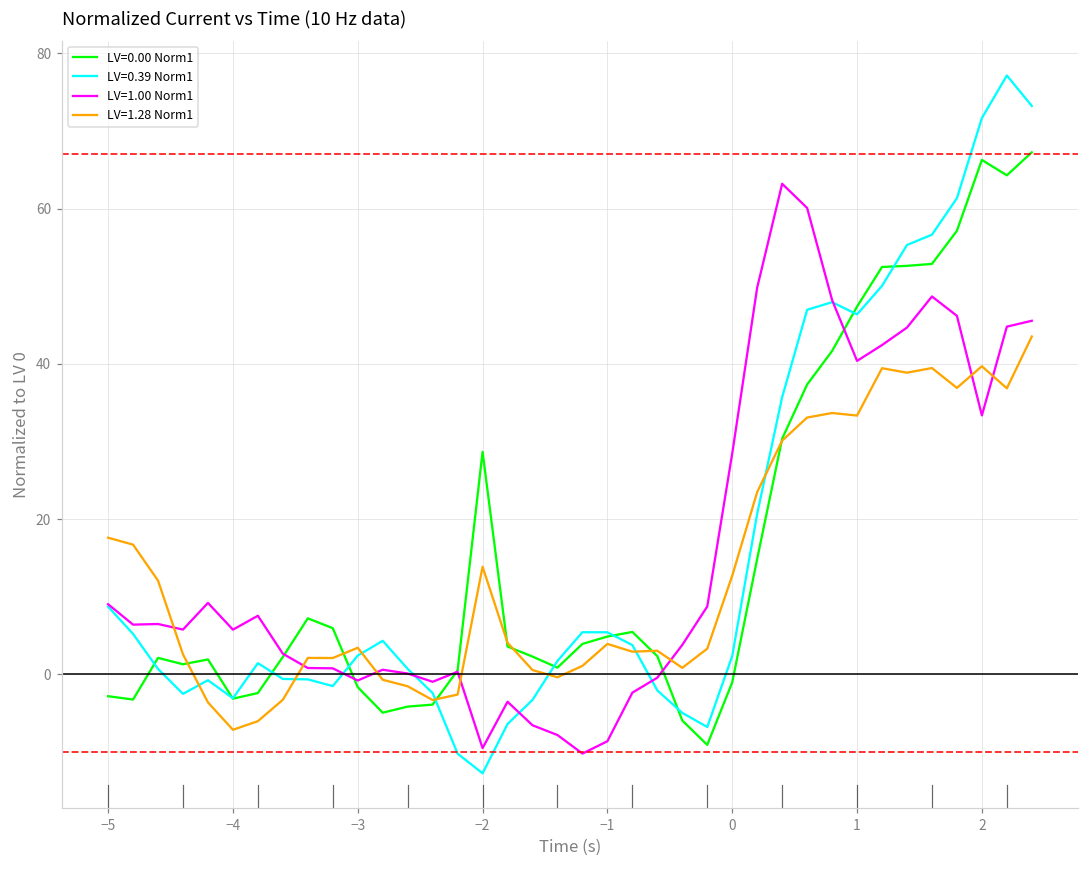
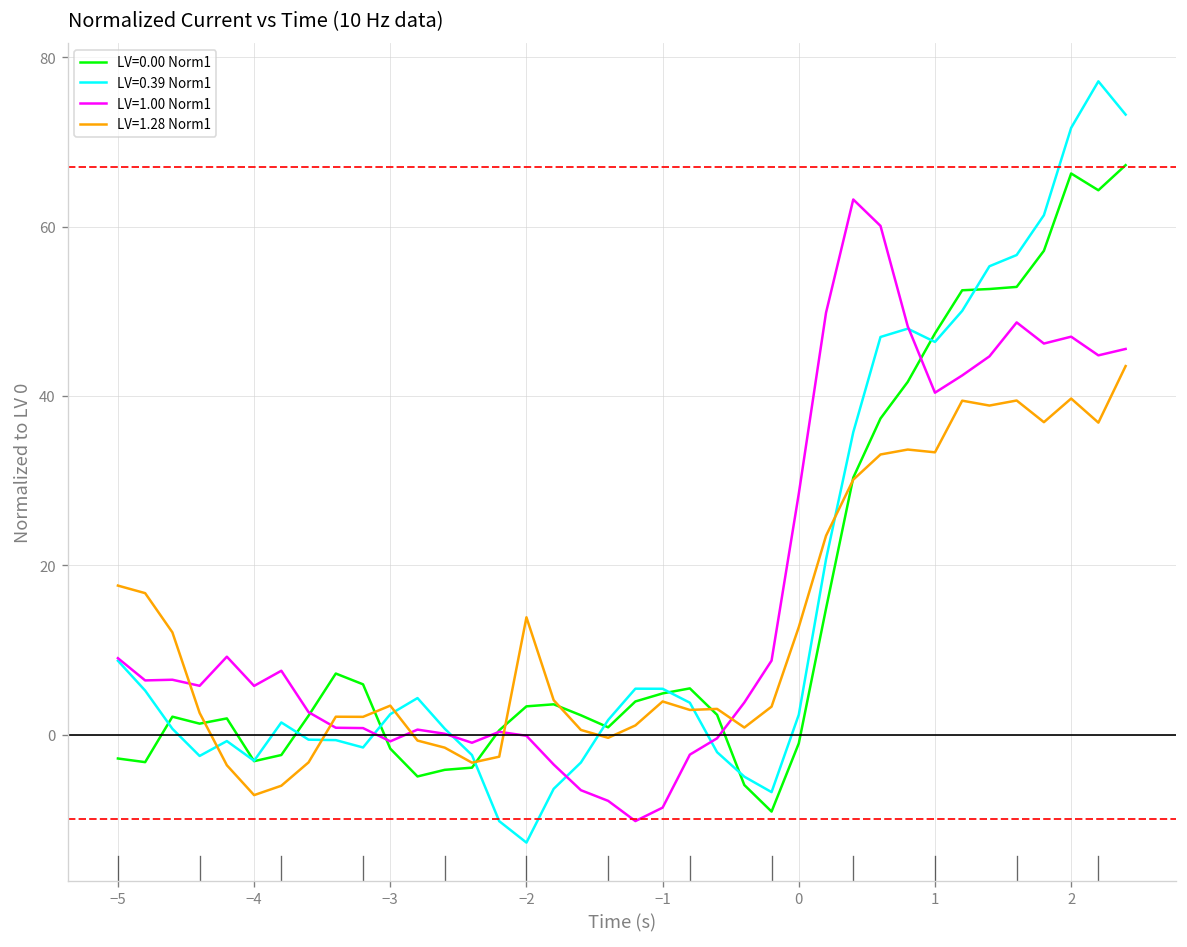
LV=0.00 Norm1, −2: 29 -> 3
LV=1.00 Norm1, −2: -9 -> 0
LV=1.00 Norm1, 2: 33 -> 47
